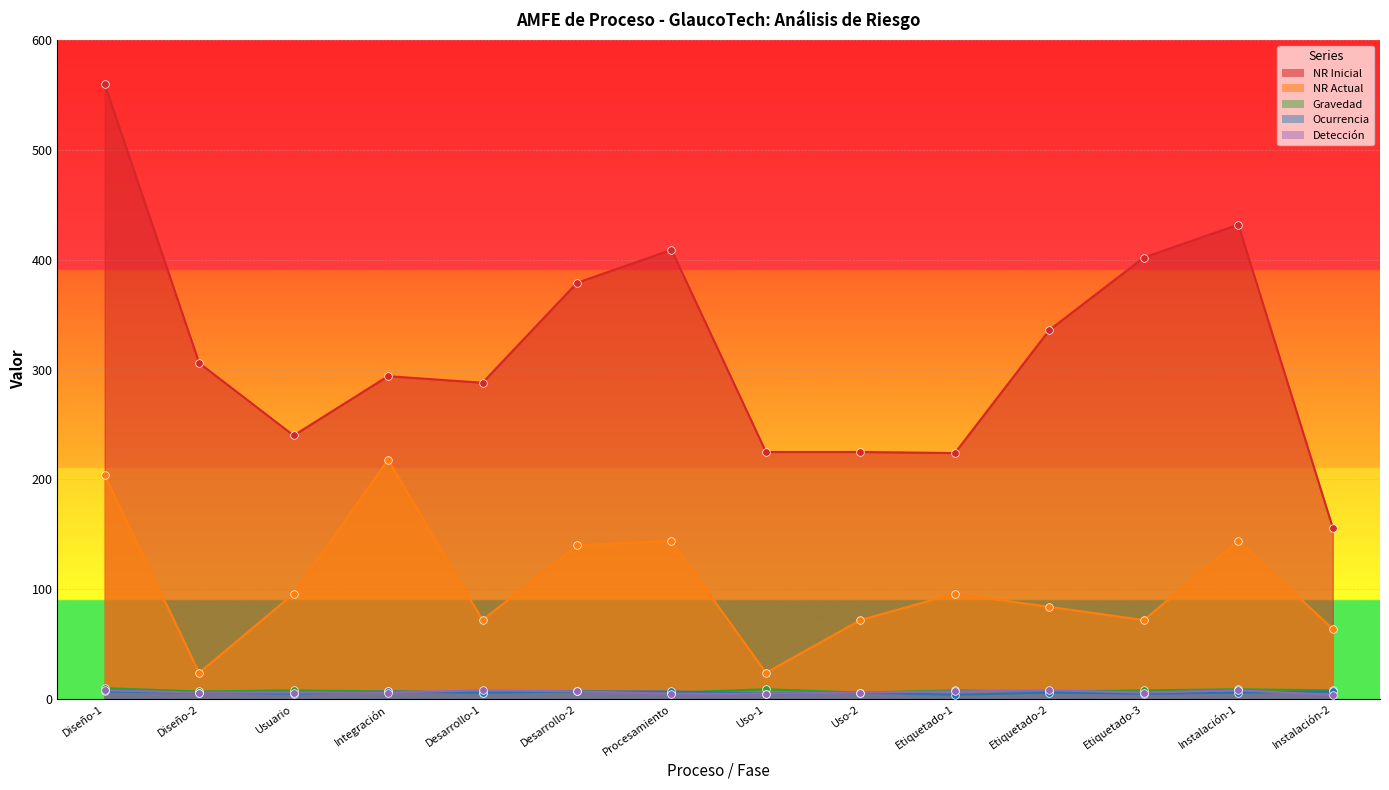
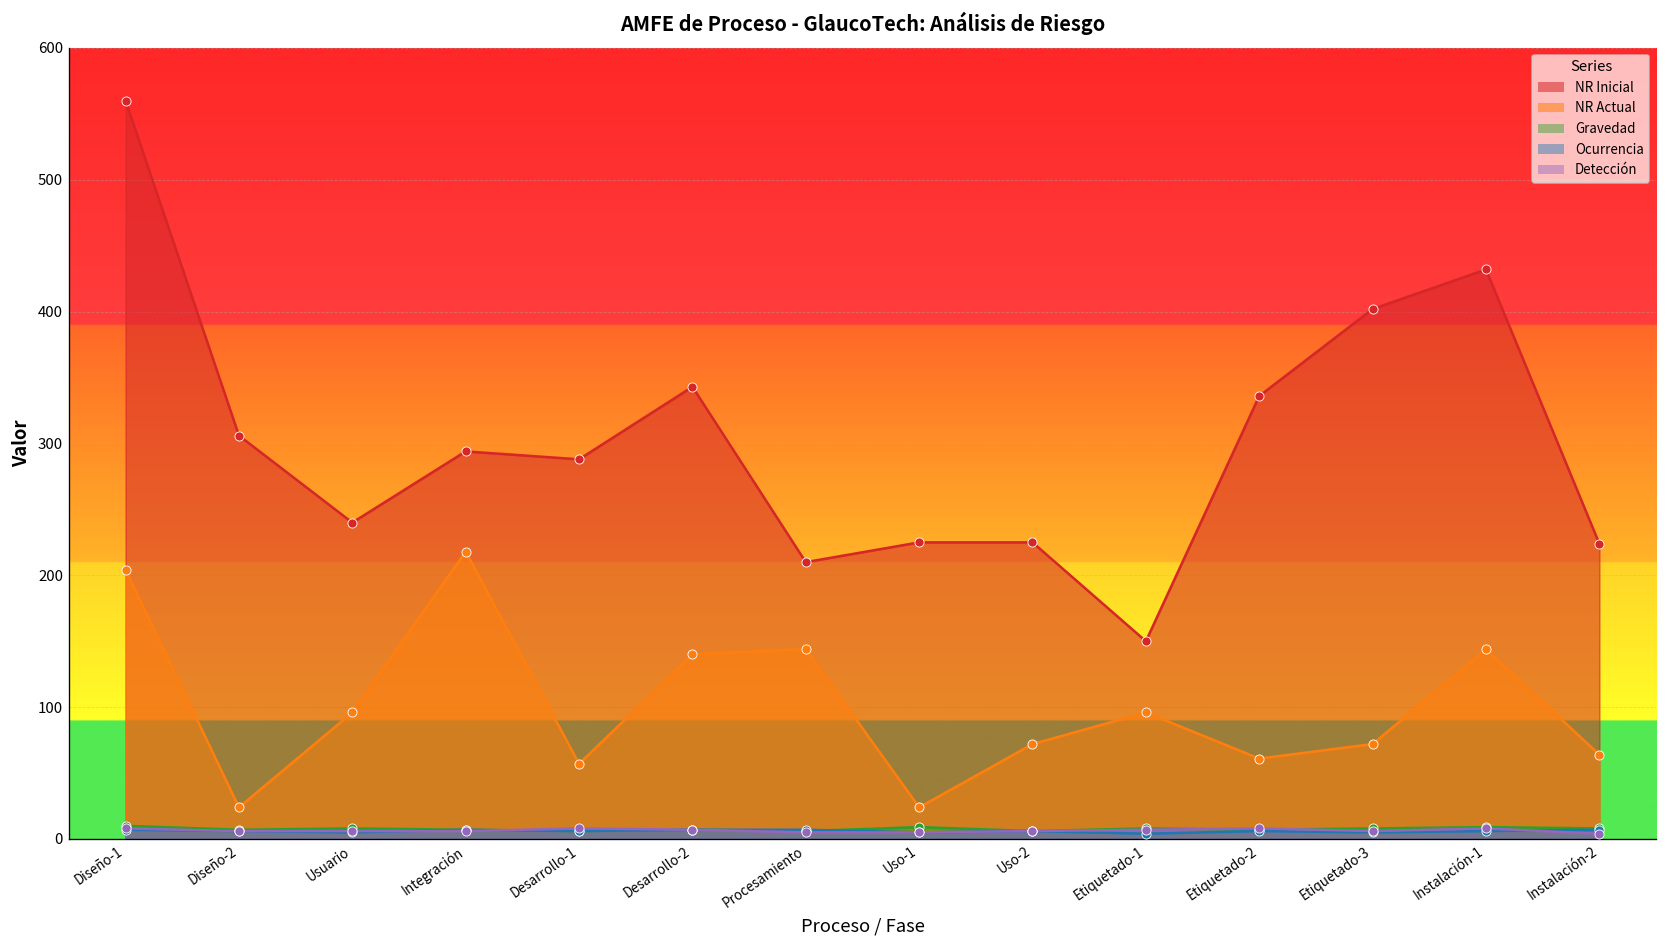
NR Actual, Desarrollo-1: 72 -> 57
NR Inicial, Desarrollo-2: 379 -> 343
NR Inicial, Procesamiento: 409 -> 210
NR Inicial, Etiquetado-1: 224 -> 150
NR Actual, Etiquetado-2: 84 -> 61
NR Inicial, Instalación-2: 156 -> 224
